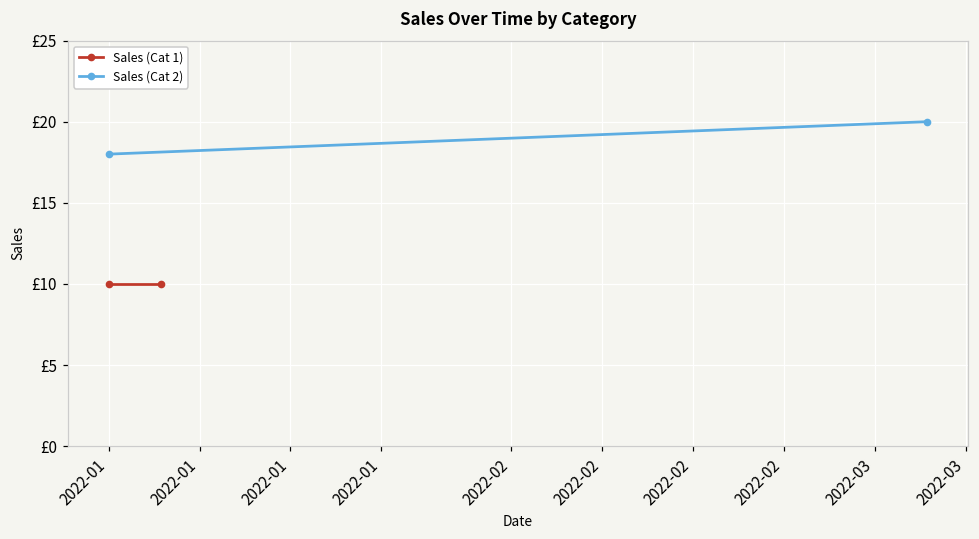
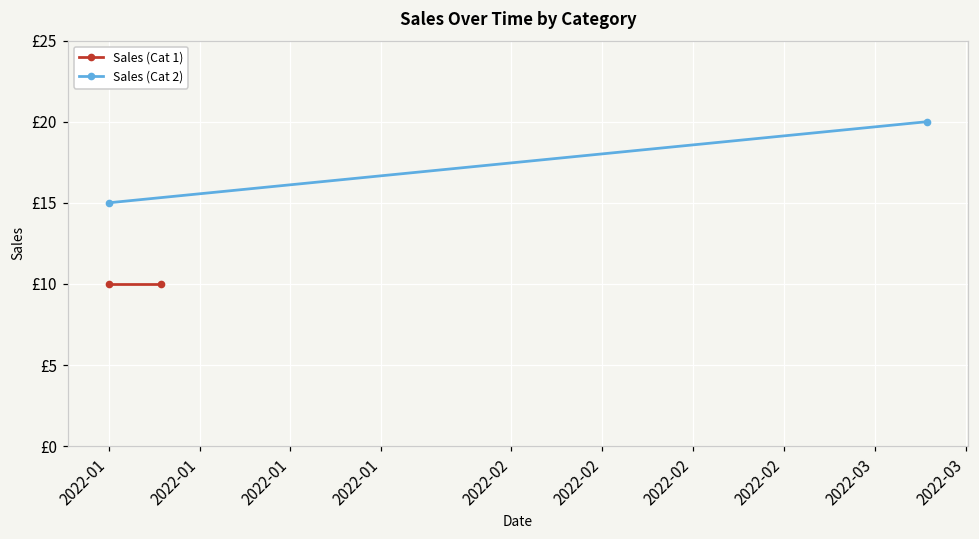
Sales (Cat 2), 2022-01: £18 -> £15
